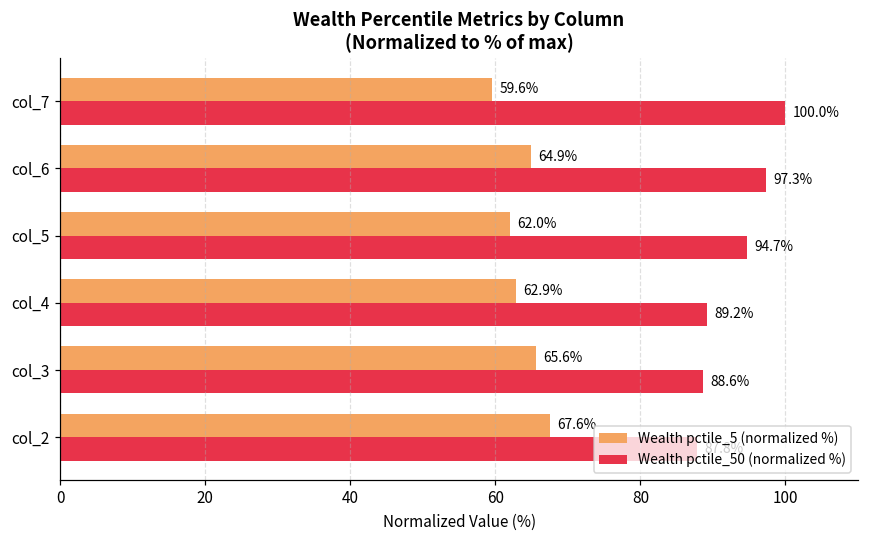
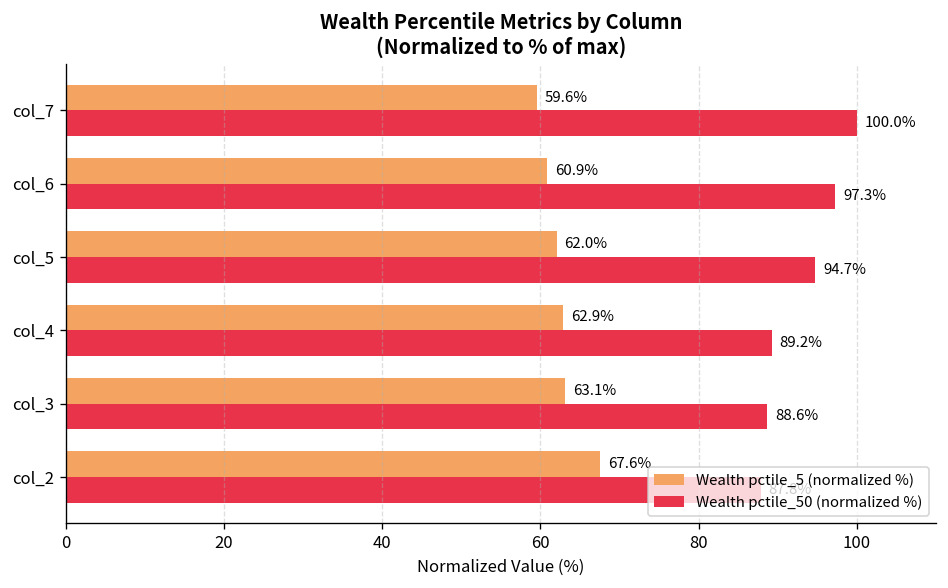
Wealth pctile_5 (normalized %), col_6: 64.9% -> 60.9%
Wealth pctile_5 (normalized %), col_3: 65.6% -> 63.1%
